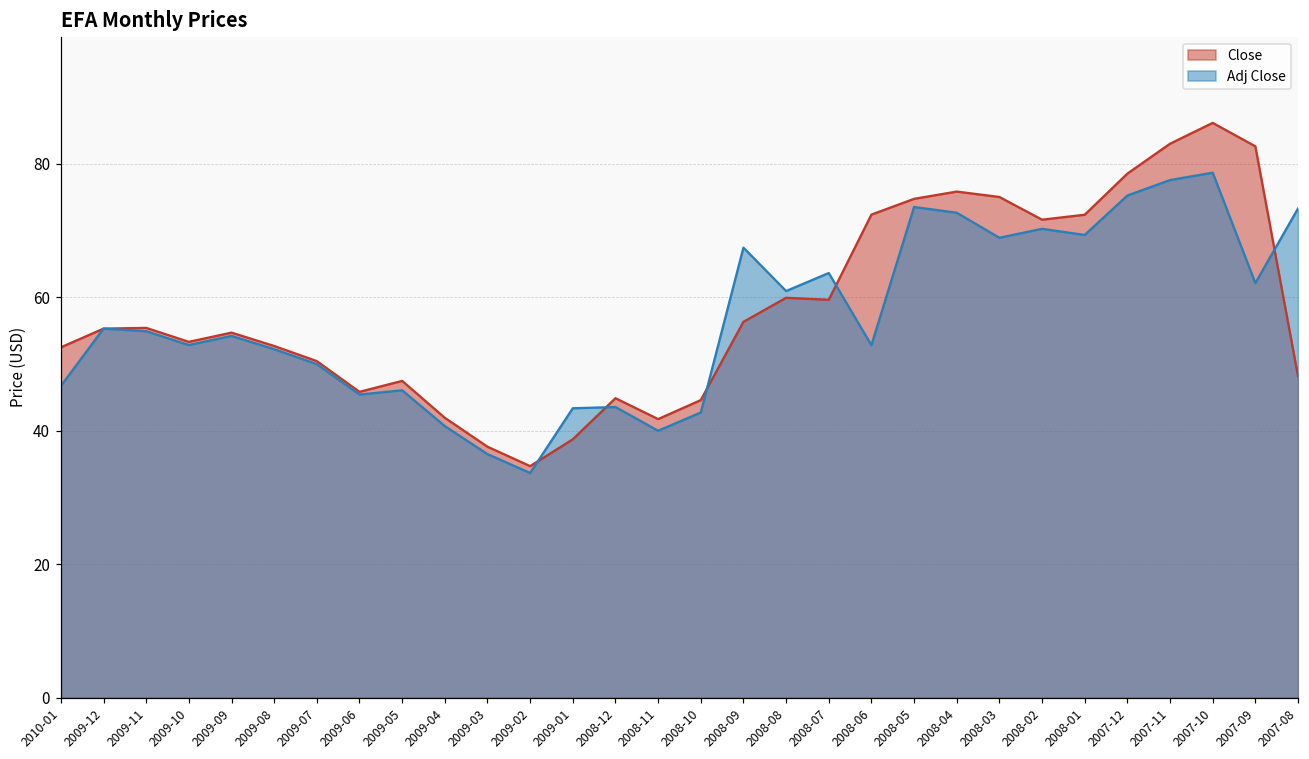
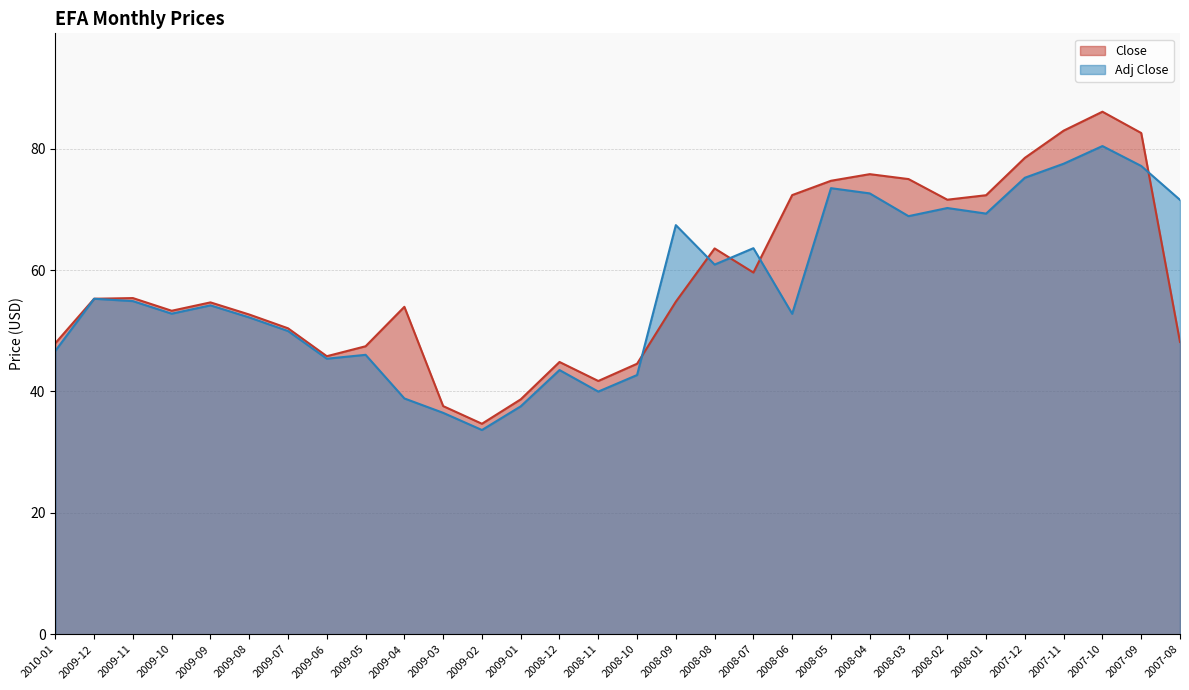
Close, 2010-01: 52 -> 48
Close, 2009-04: 42 -> 54
Adj Close, 2009-04: 41 -> 39
Adj Close, 2009-01: 43 -> 38
Close, 2008-09: 56 -> 55
Close, 2008-08: 60 -> 64
Adj Close, 2007-10: 79 -> 80
Adj Close, 2007-09: 62 -> 77
Adj Close, 2007-08: 73 -> 72
